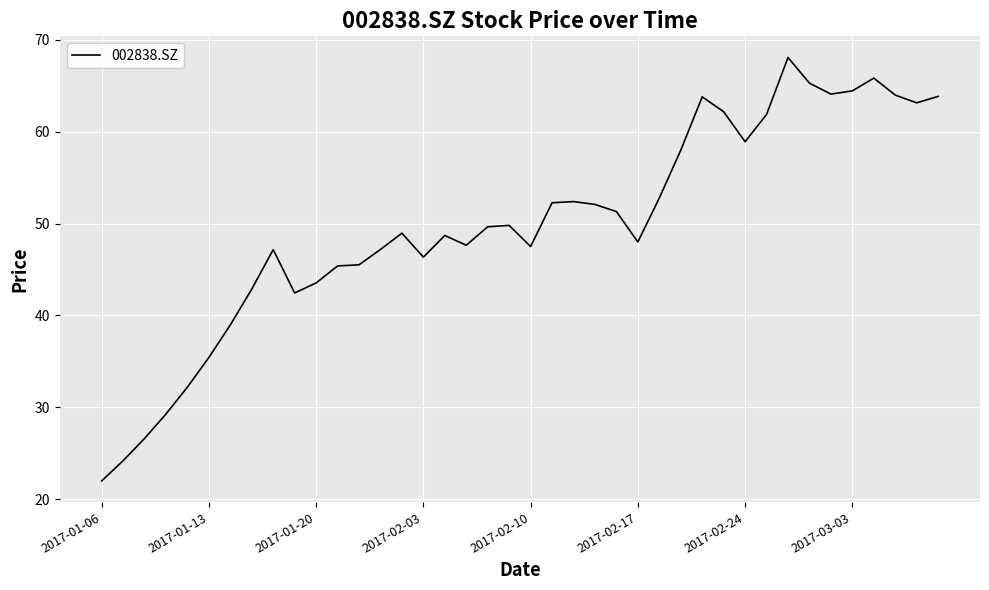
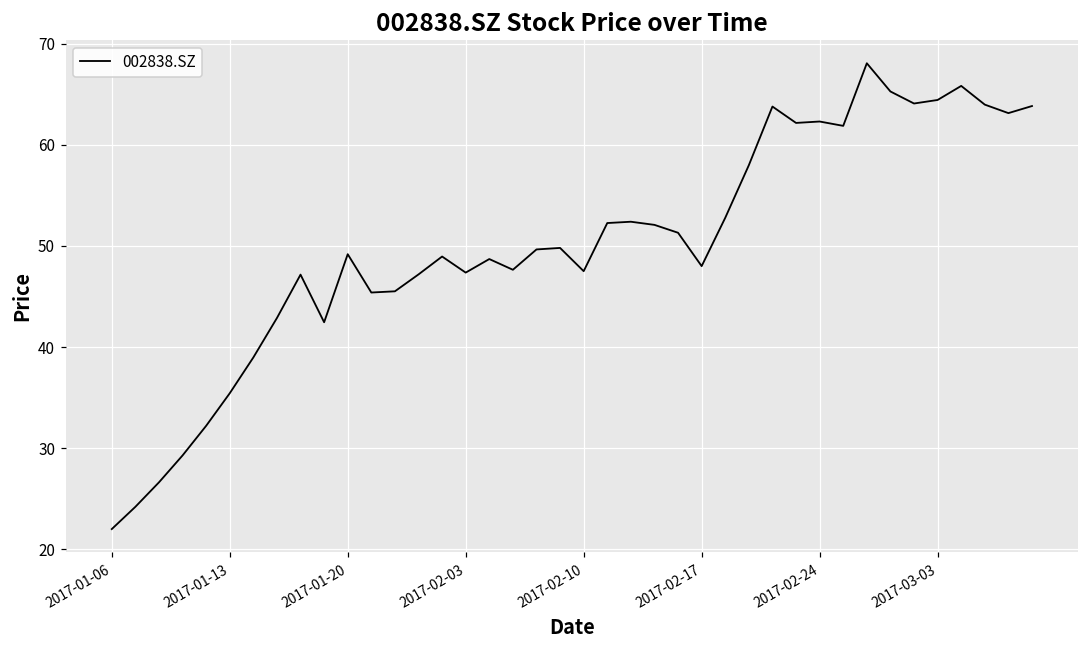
2017-01-20: 44 -> 49
2017-02-03: 46 -> 47
2017-02-24: 59 -> 62
